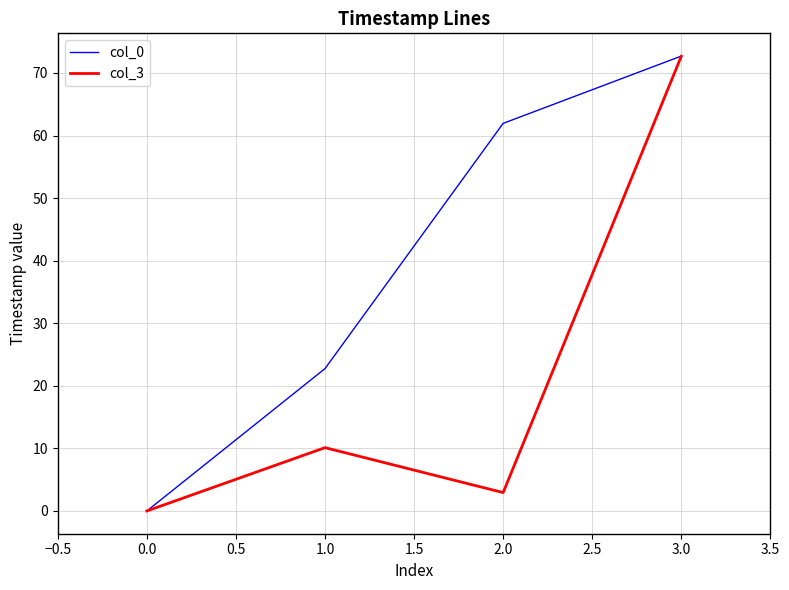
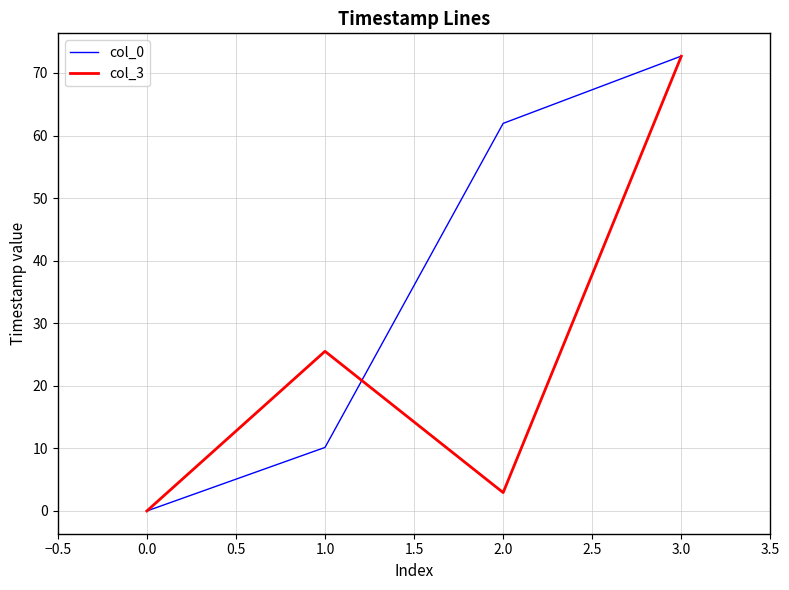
col_0, 1.0: 23 -> 10
col_3, 1.0: 10 -> 26
